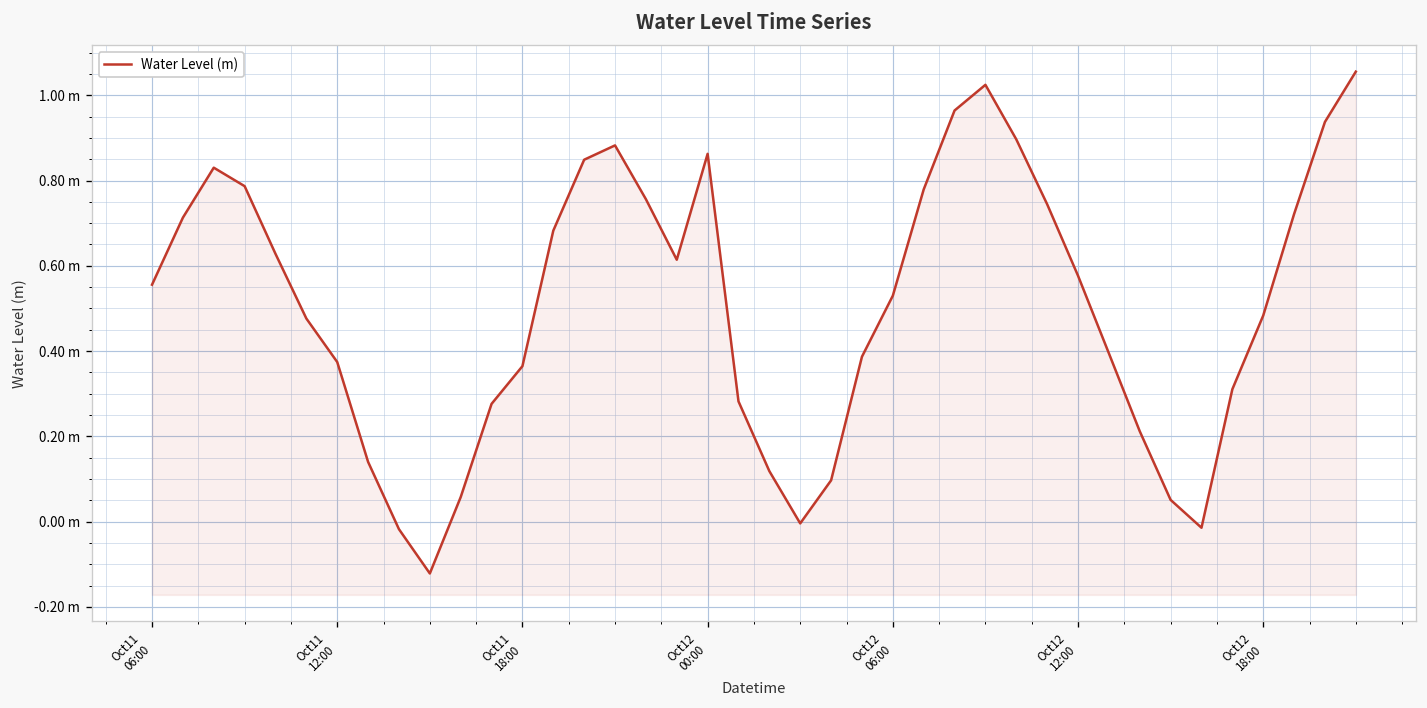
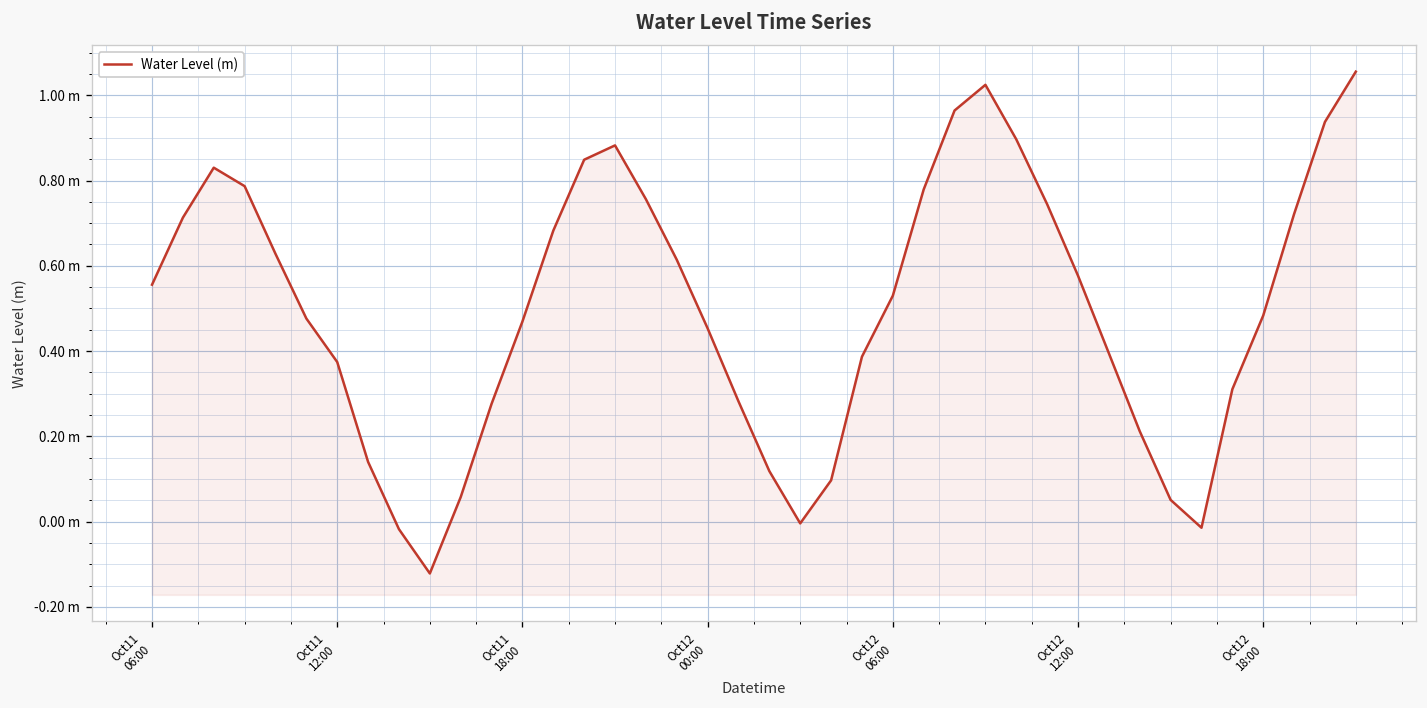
Oct11 18:00: 0.36 m -> 0.47 m
Oct12 00:00: 0.86 m -> 0.45 m
